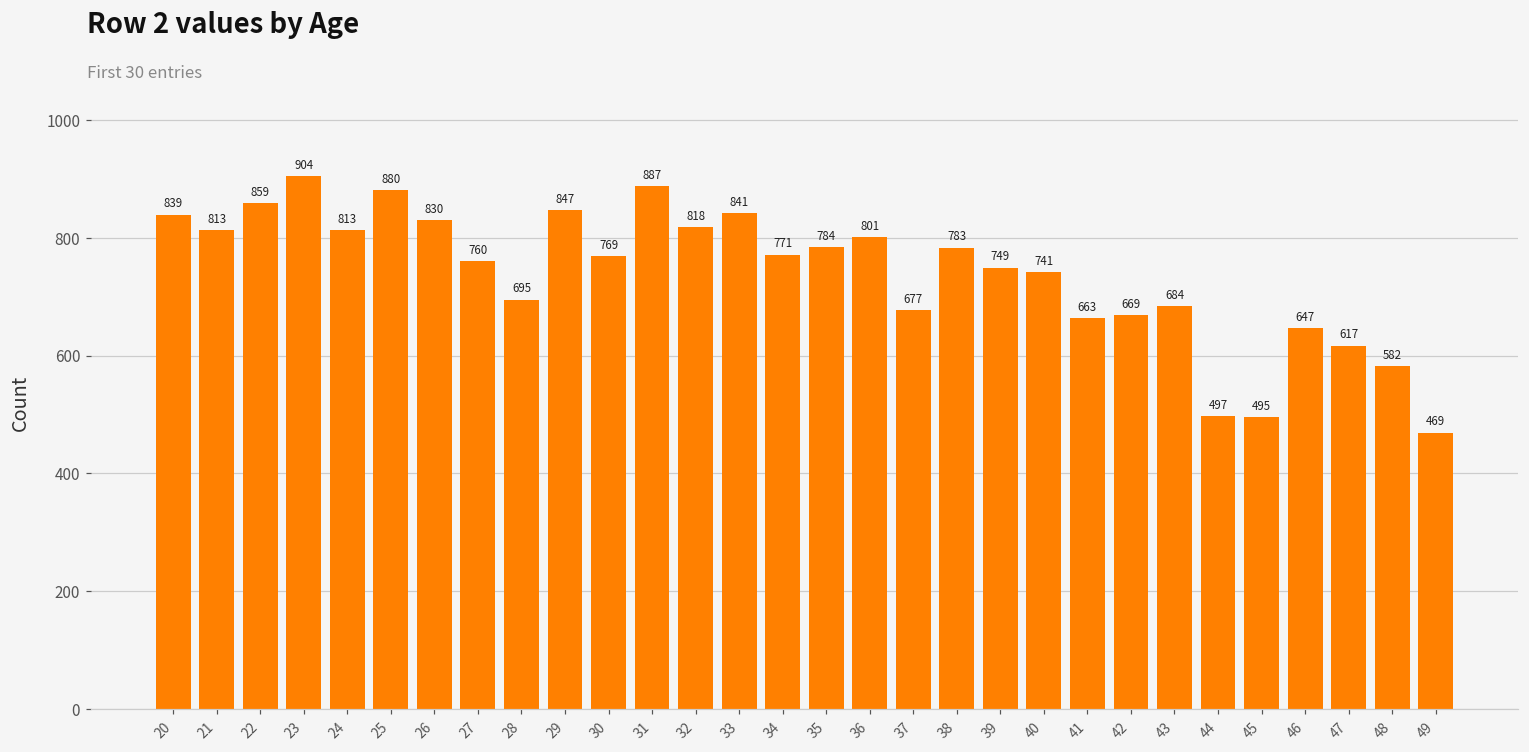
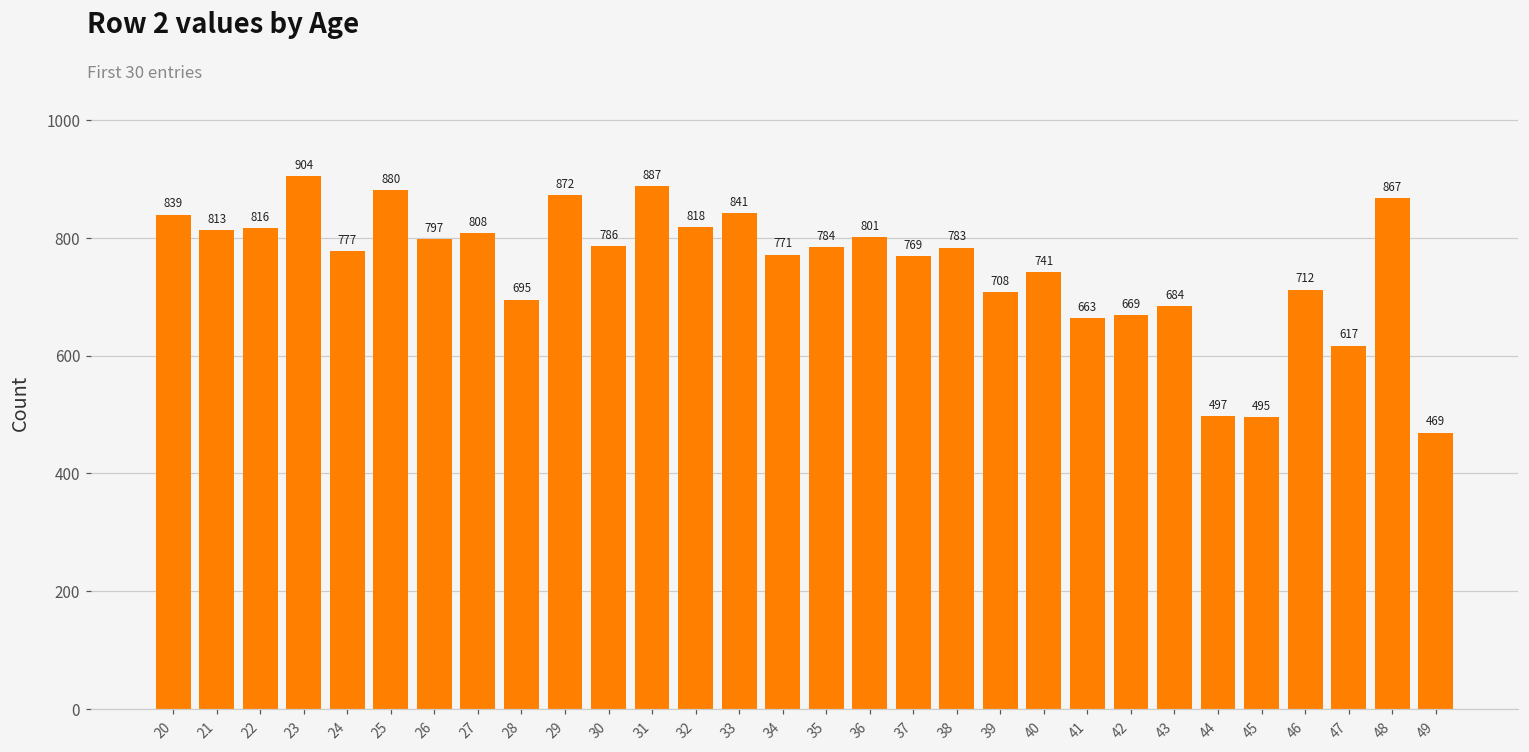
22: 859 -> 816
24: 813 -> 777
26: 830 -> 797
27: 760 -> 808
29: 847 -> 872
30: 769 -> 786
37: 677 -> 769
39: 749 -> 708
46: 647 -> 712
48: 582 -> 867
